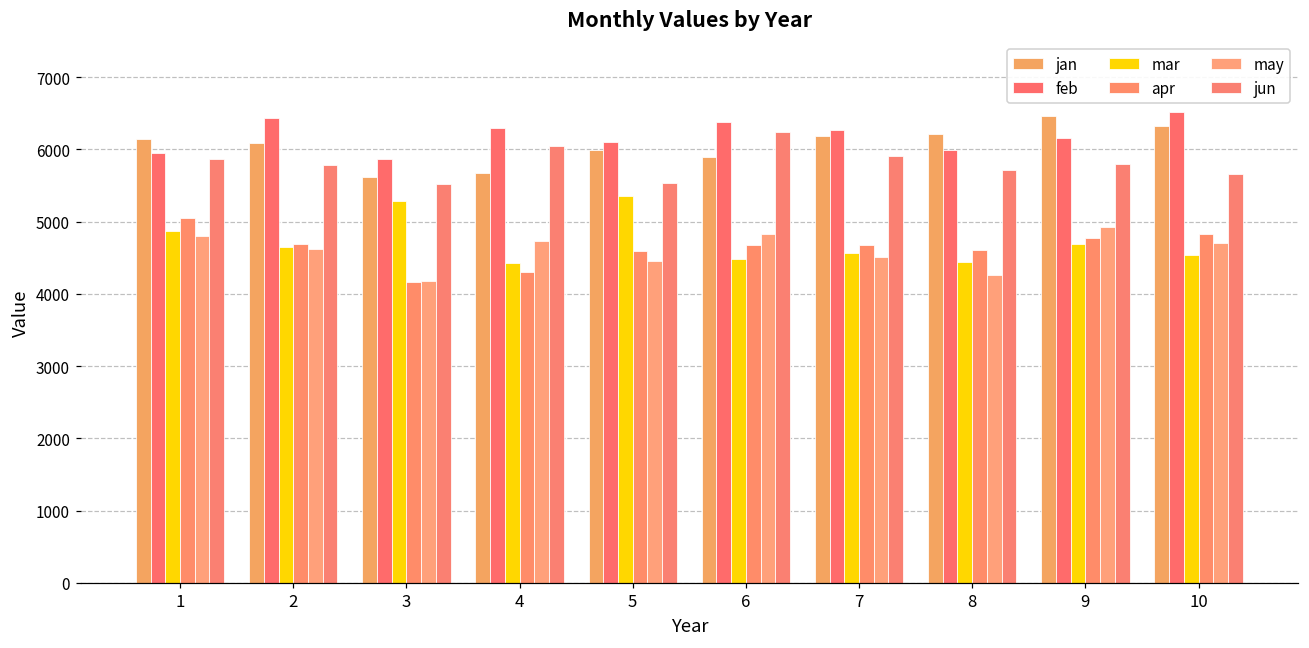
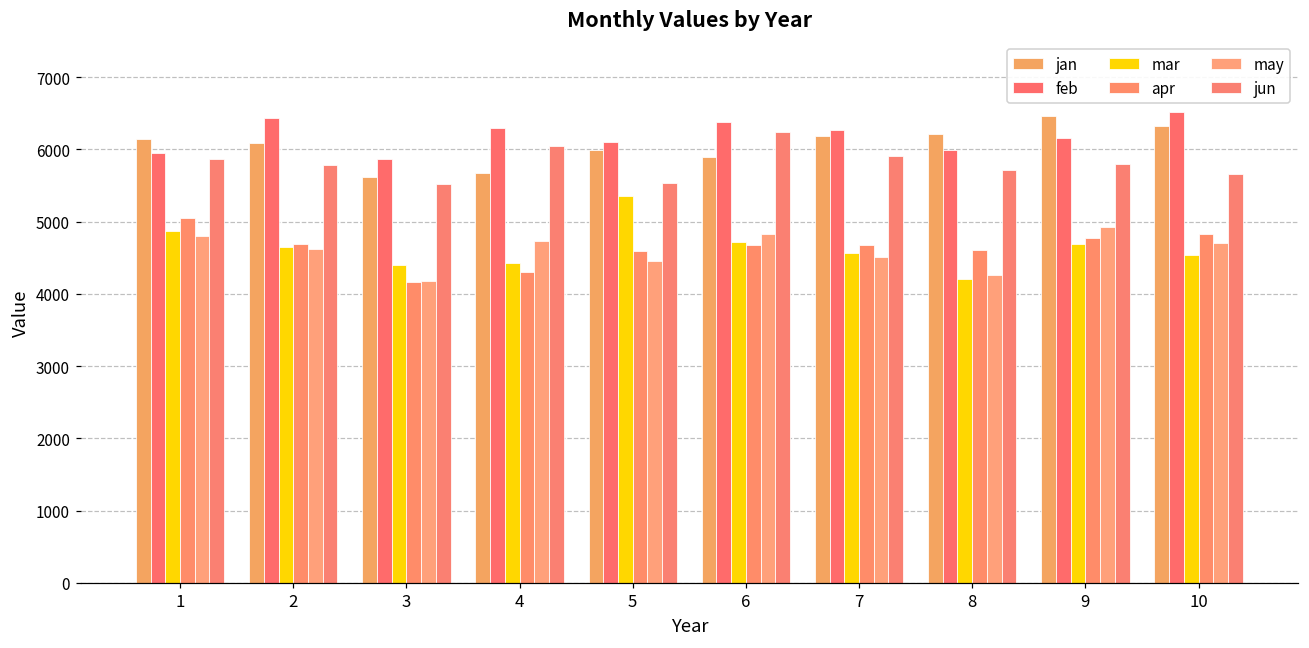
mar, 3: 5300 -> 4400
mar, 6: 4500 -> 4700
mar, 8: 4400 -> 4200
